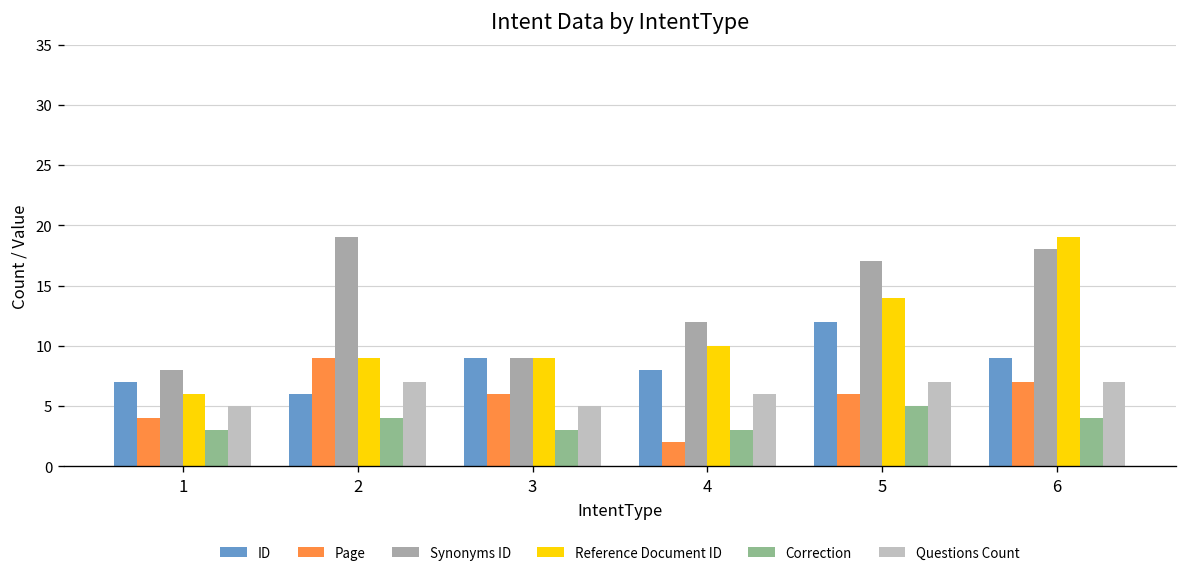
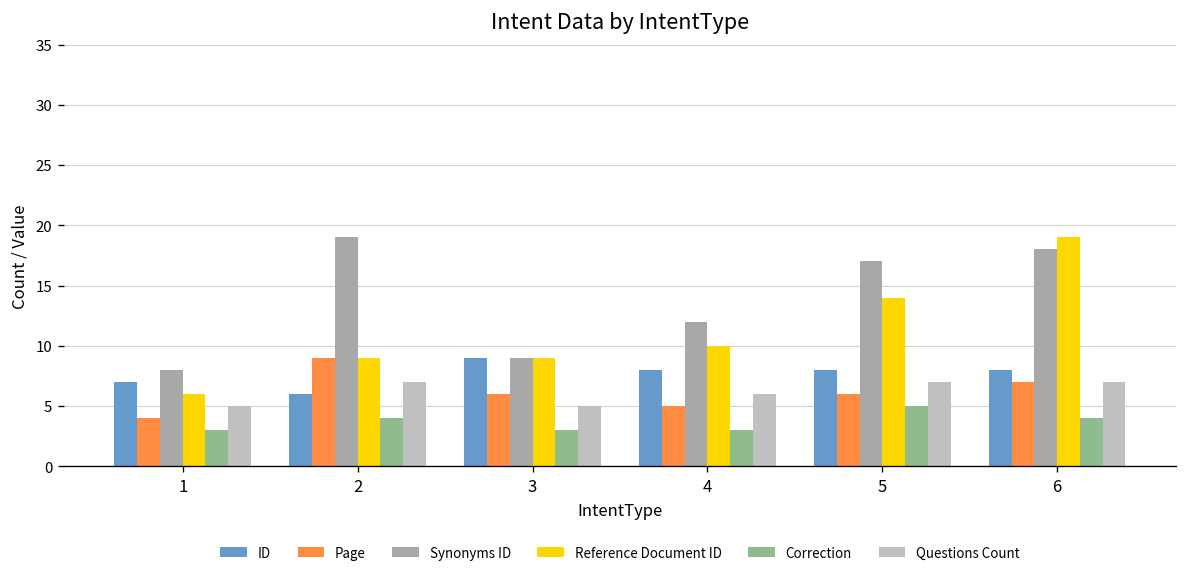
Page, 4: 2 -> 5
ID, 5: 12 -> 8
ID, 6: 9 -> 8
